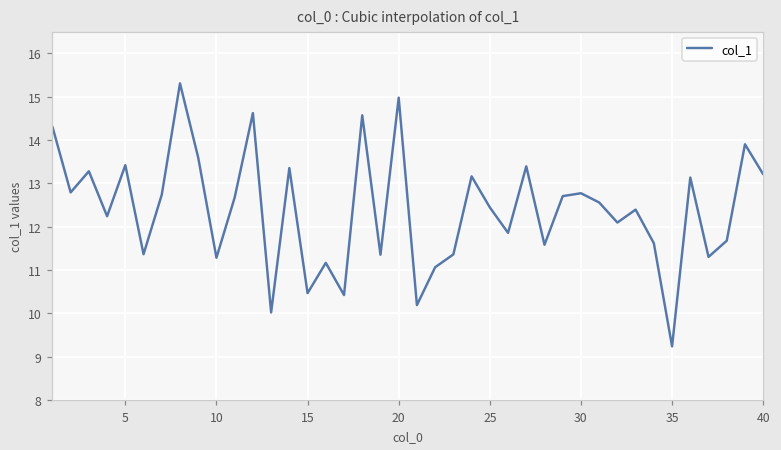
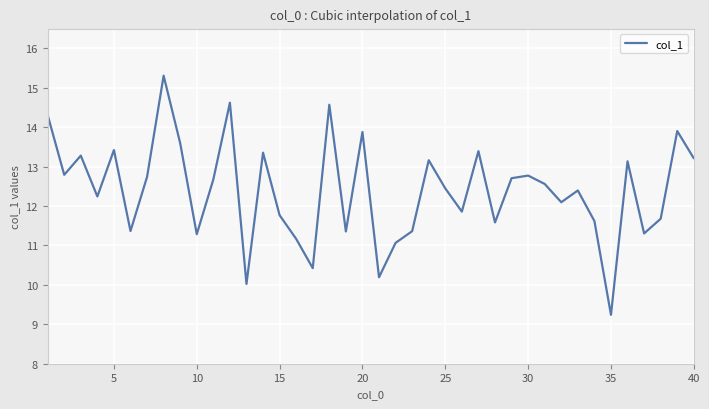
15: 10.5 -> 11.8
20: 15.0 -> 13.9
